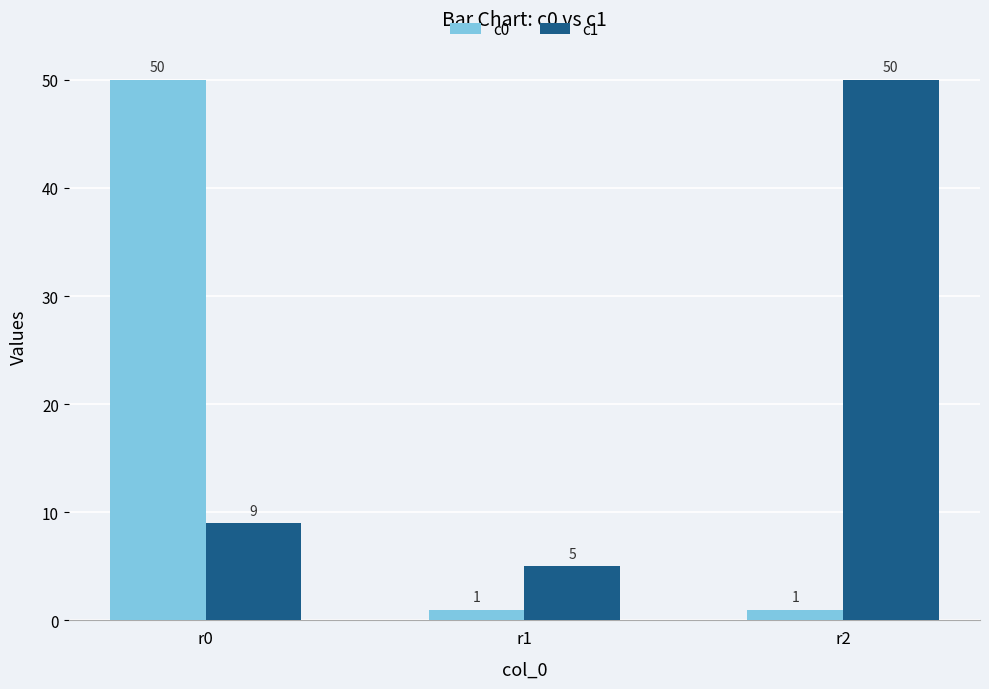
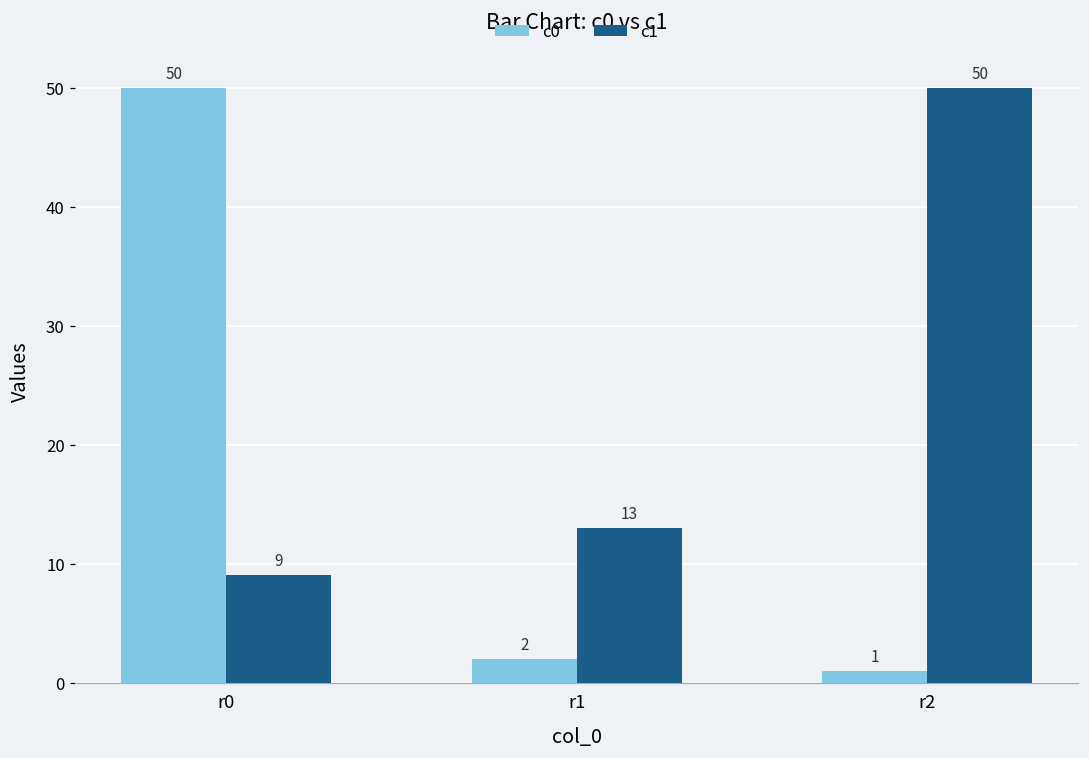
c0, r1: 1 -> 2
c1, r1: 5 -> 13
